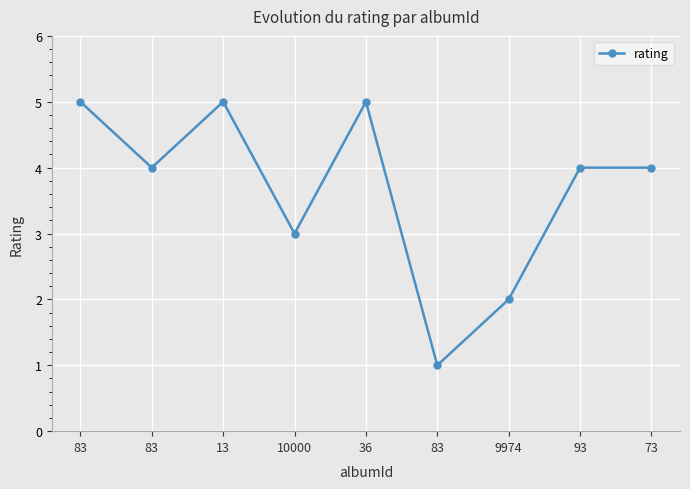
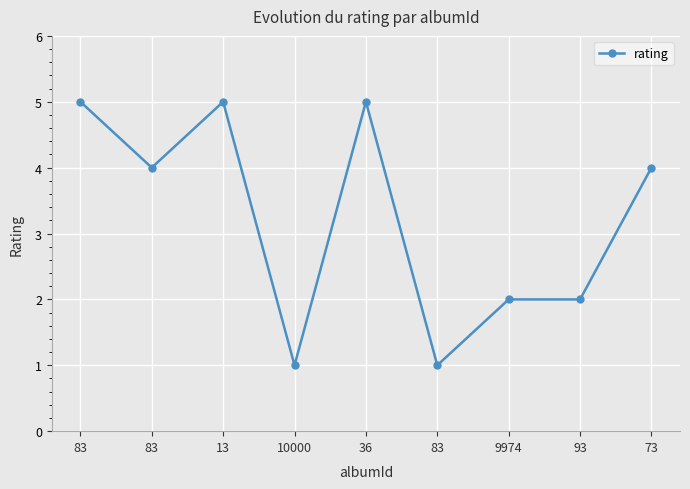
10000: 3 -> 1
93: 4 -> 2
